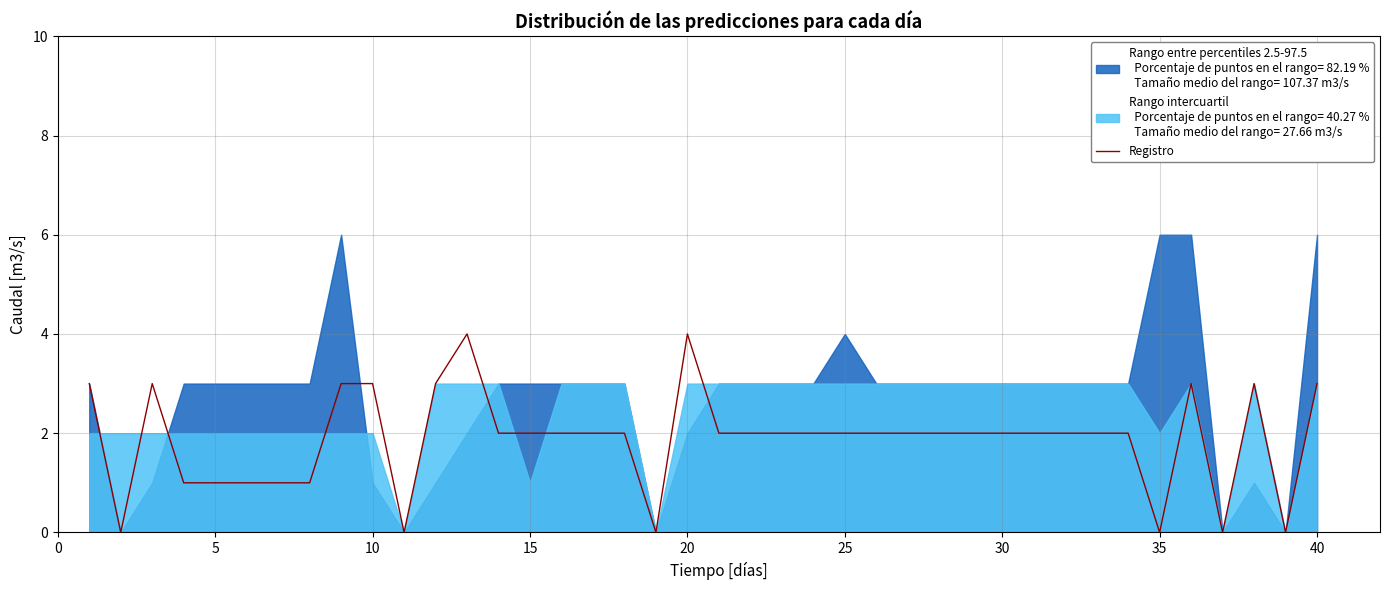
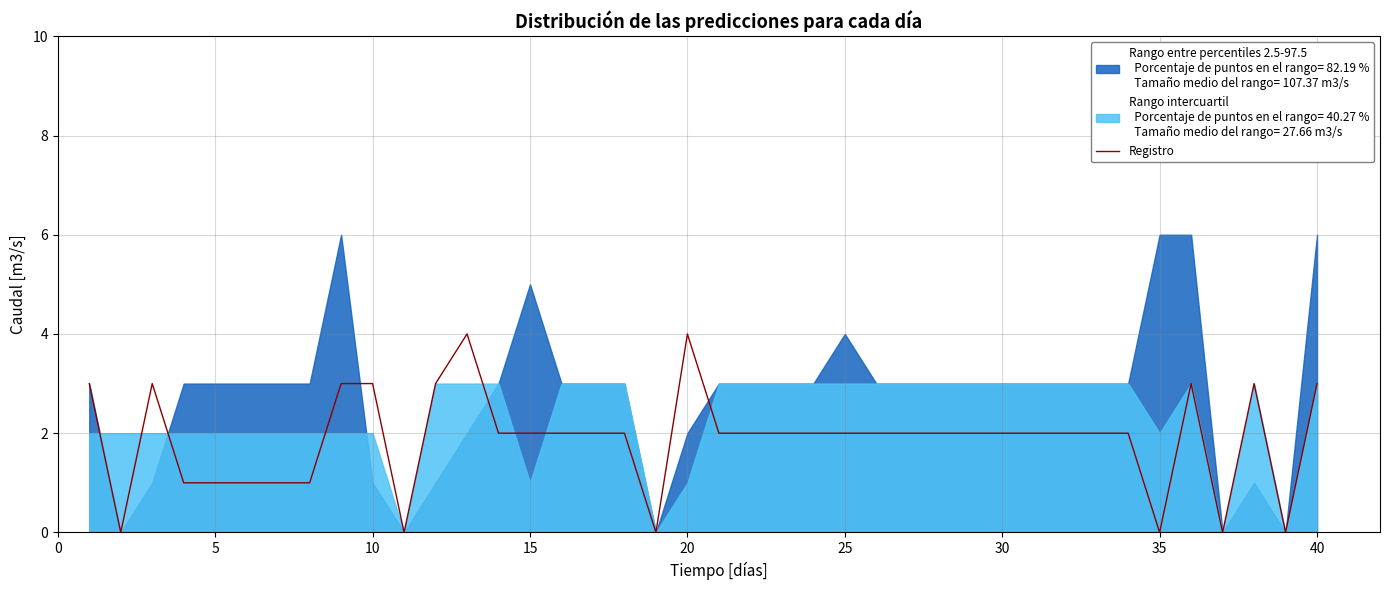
Rango entre percentiles 2.5-97.5 Porcentaje de puntos en el rango= 82.19 % Tamaño medio del rango= 107.37 m3/s, 15: 3 -> 5
Rango intercuartil Porcentaje de puntos en el rango= 40.27 % Tamaño medio del rango= 27.66 m3/s, 20: 3 -> 1
